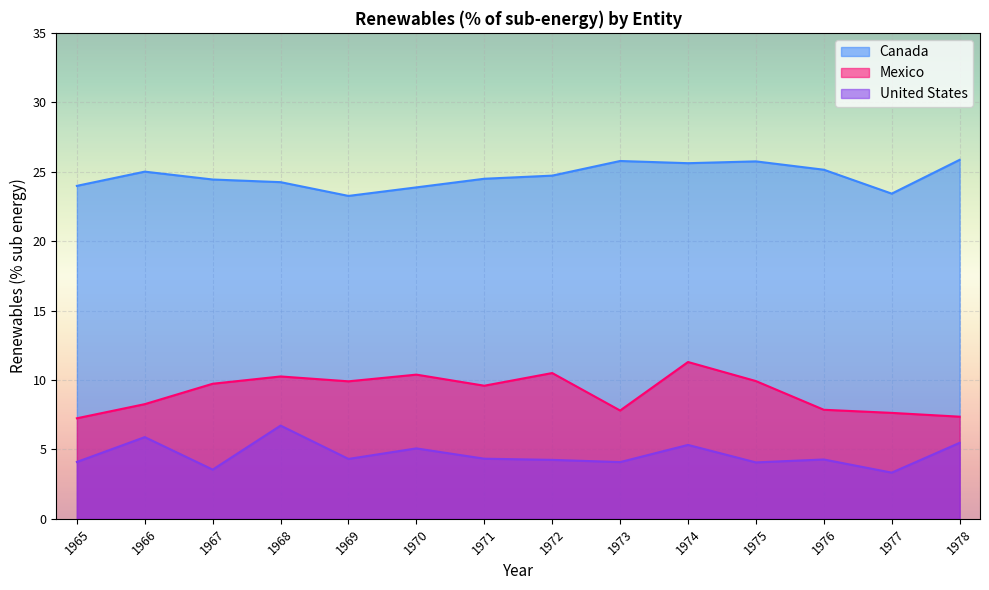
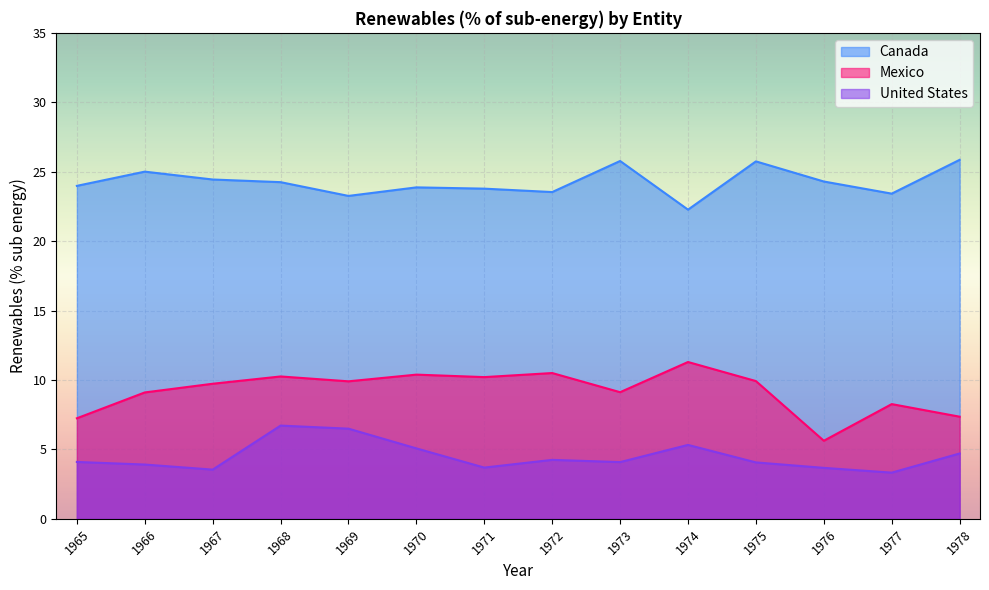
Mexico, 1966: 8.3 -> 9.1
United States, 1966: 5.9 -> 3.9
United States, 1969: 4.3 -> 6.5
Canada, 1971: 24.5 -> 23.8
Mexico, 1971: 9.6 -> 10.2
United States, 1971: 4.3 -> 3.7
Canada, 1972: 24.7 -> 23.5
Mexico, 1973: 7.8 -> 9.1
Canada, 1974: 25.6 -> 22.3
Canada, 1976: 25.1 -> 24.3
Mexico, 1976: 7.9 -> 5.6
United States, 1976: 4.3 -> 3.7
Mexico, 1977: 7.6 -> 8.3
United States, 1978: 5.5 -> 4.7
